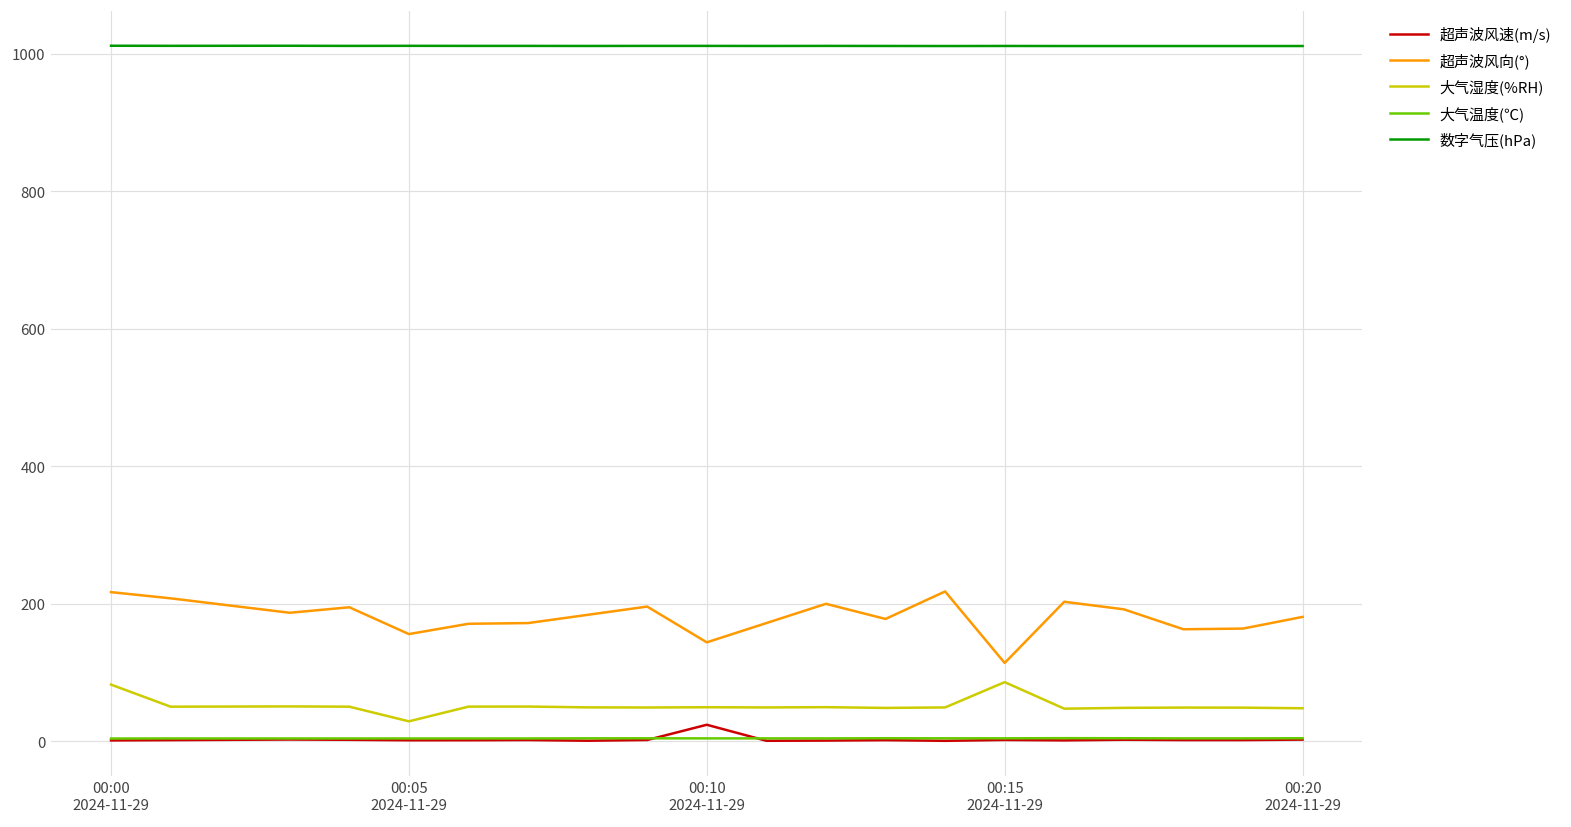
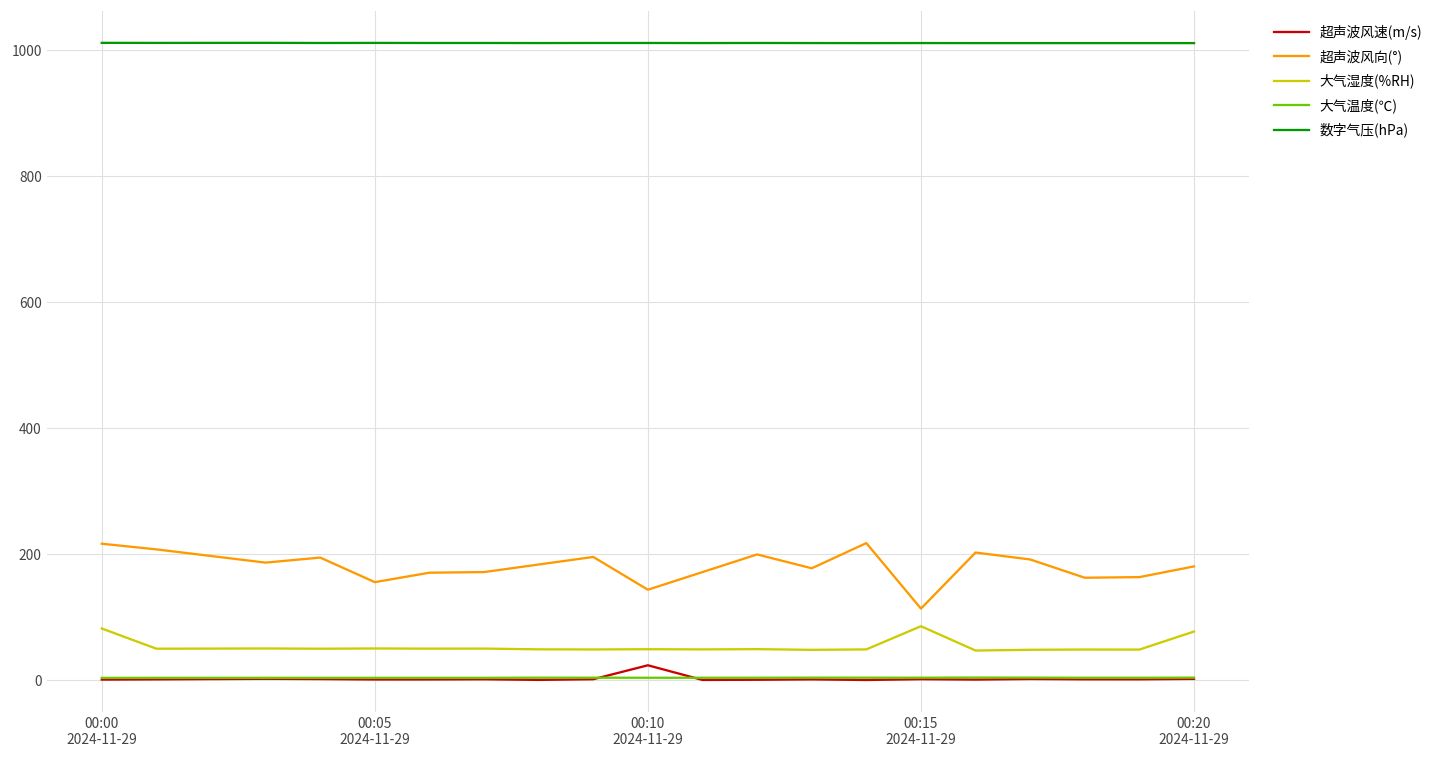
大气湿度(%RH), 00:05 2024-11-29: 30 -> 50
大气湿度(%RH), 00:20 2024-11-29: 50 -> 80
